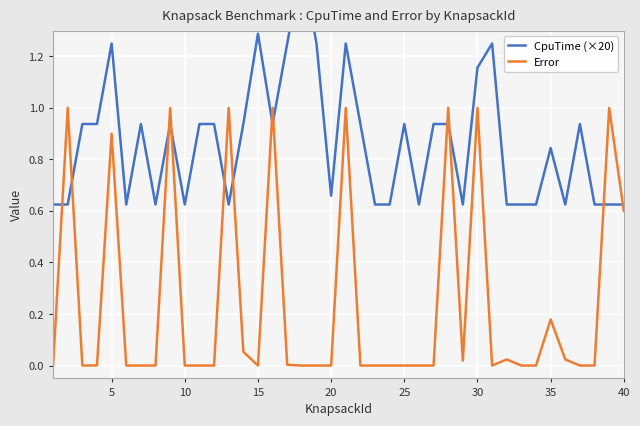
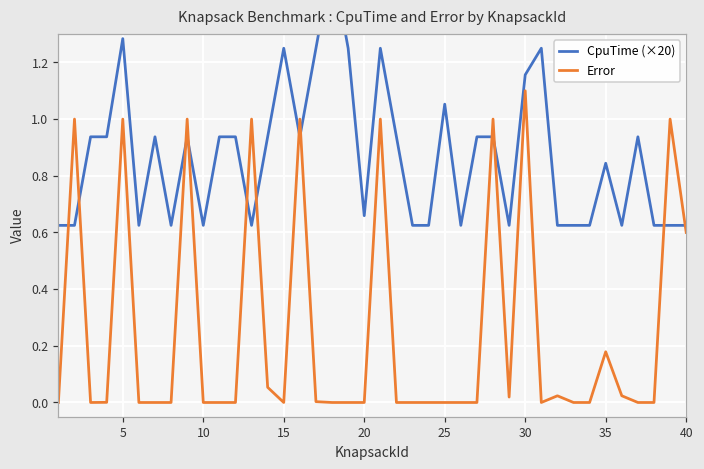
CpuTime (×20), 5: 1.25 -> 1.28
Error, 5: 0.9 -> 1.0
CpuTime (×20), 15: 1.29 -> 1.25
CpuTime (×20), 25: 0.94 -> 1.05
Error, 30: 1.0 -> 1.1
